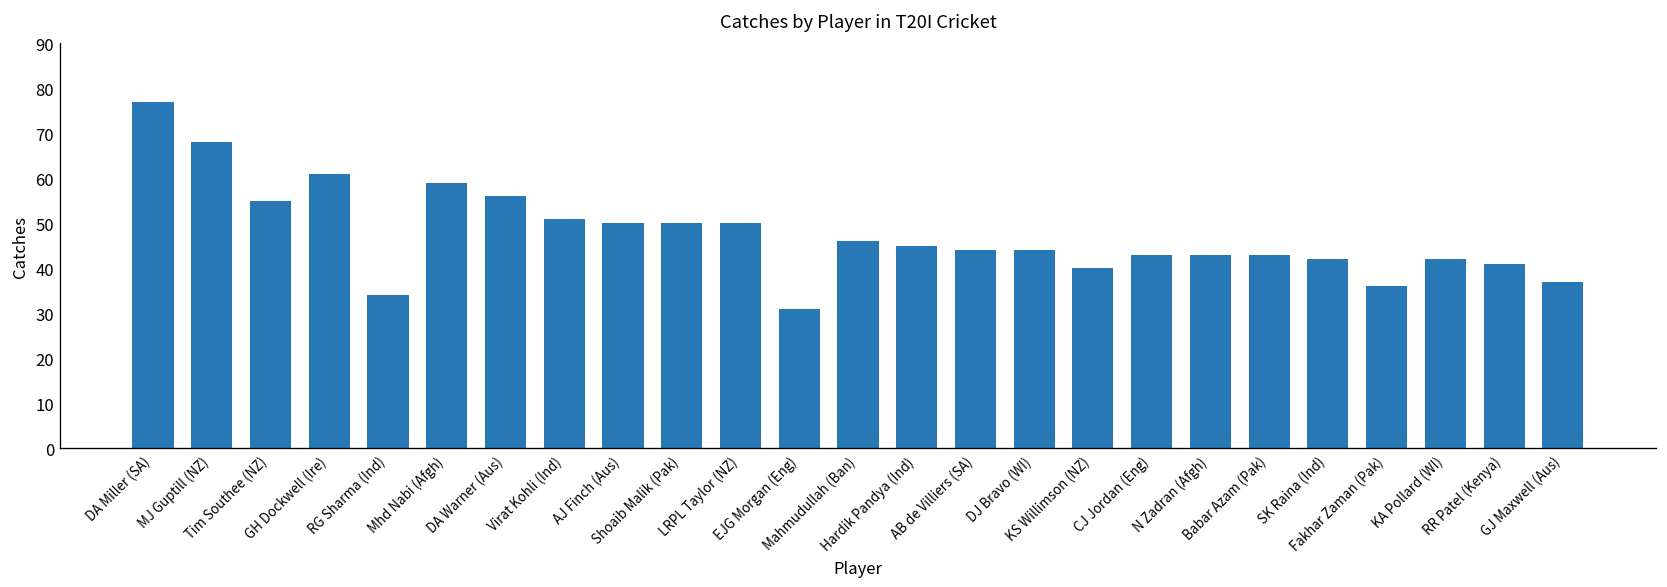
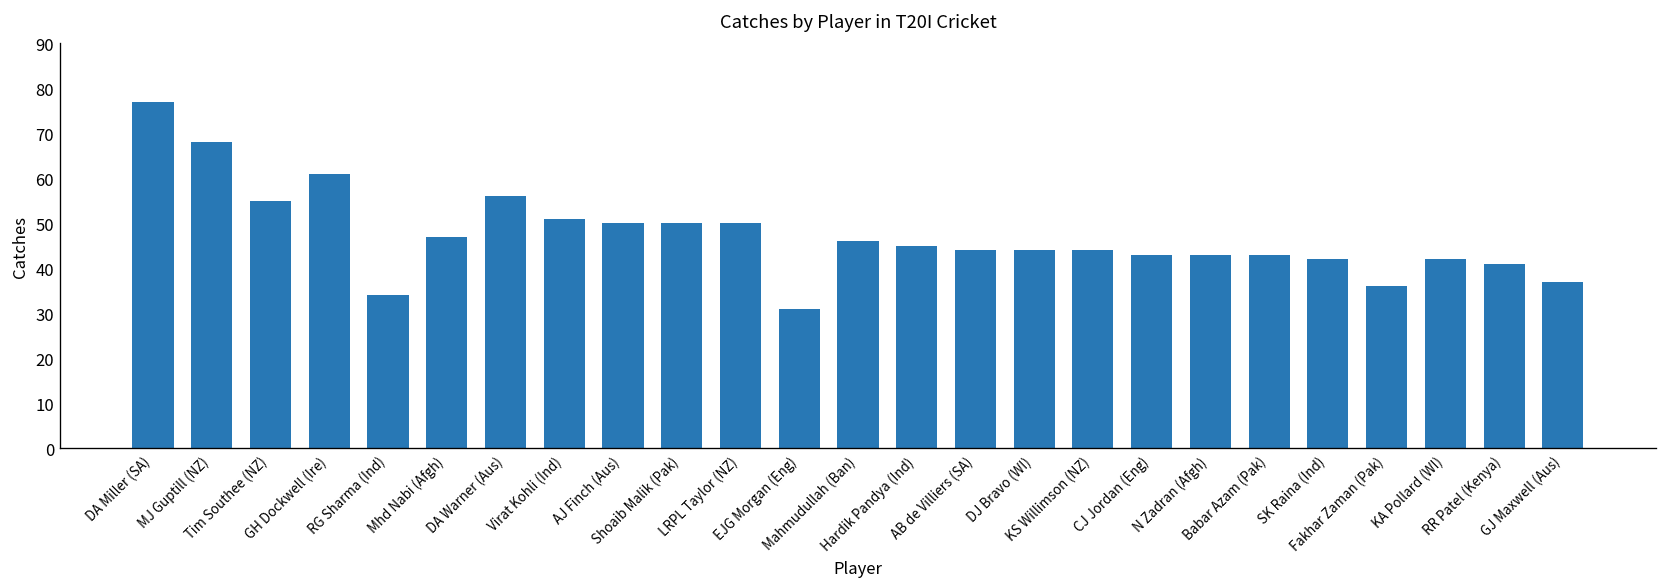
Mhd Nabi (Afgh): 59 -> 47
KS Willimson (NZ): 40 -> 44
